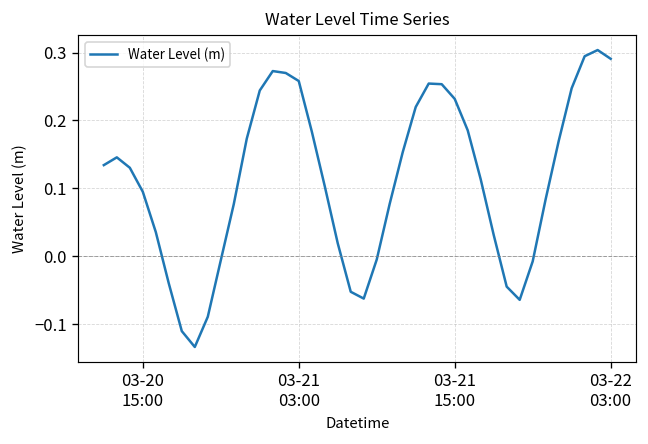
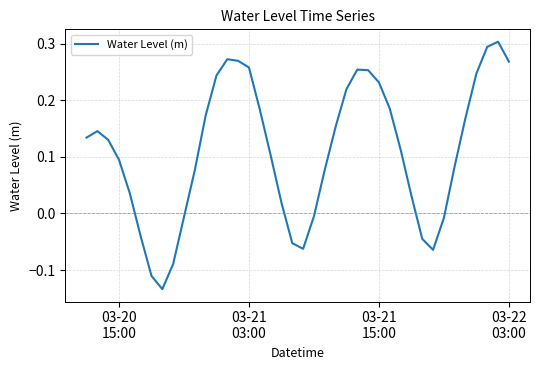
03-22 03:00: 0.29 -> 0.27
